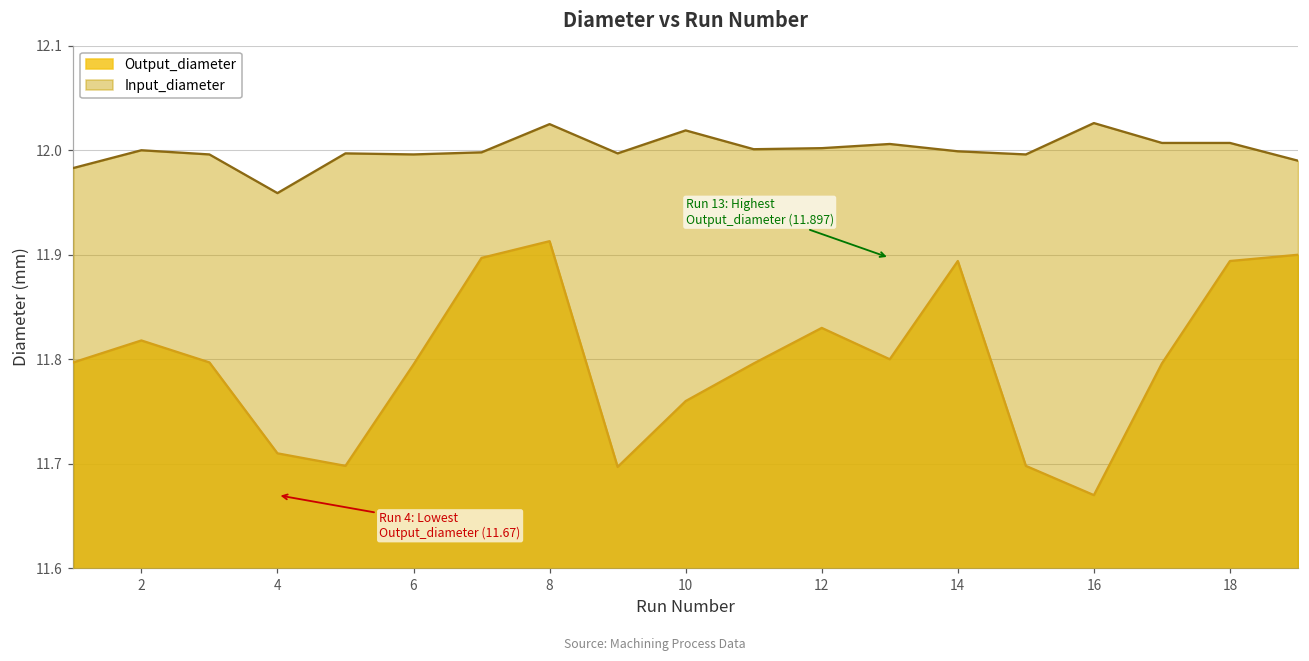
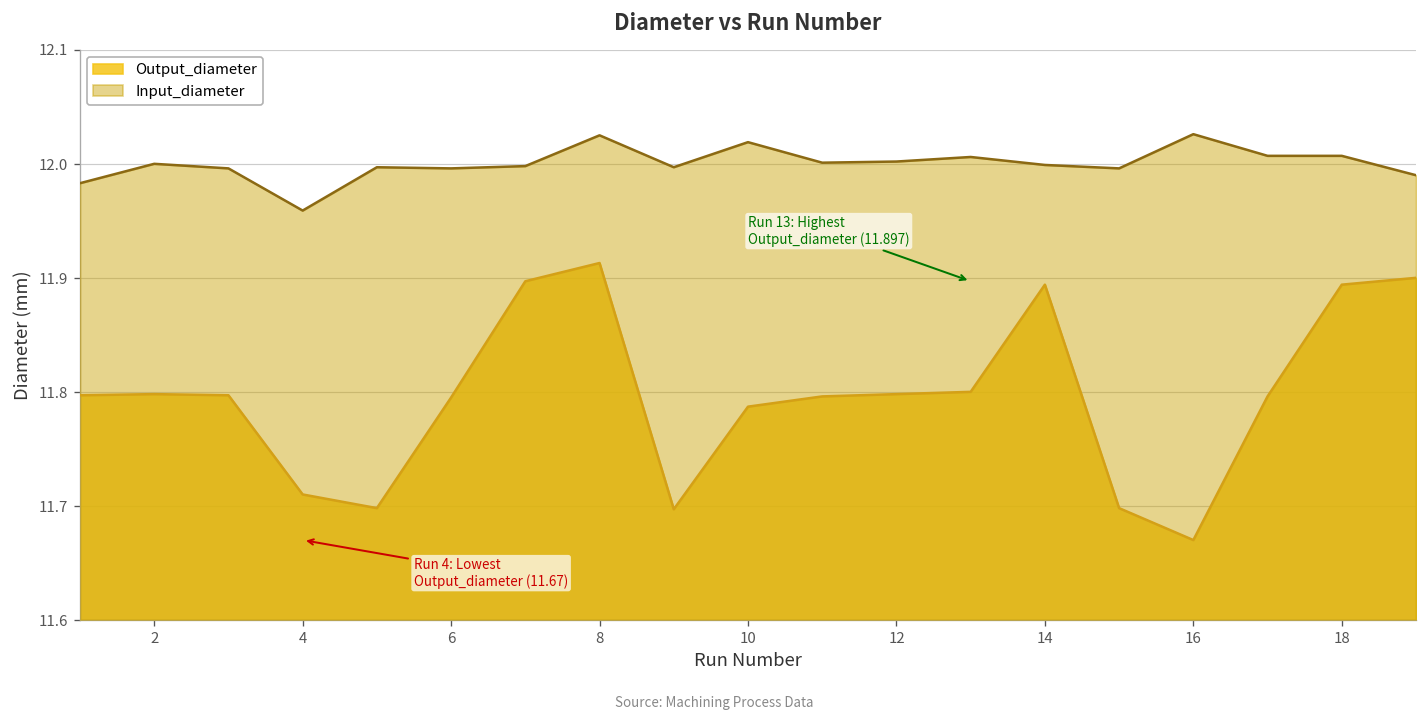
Output_diameter, 2: 11.82 -> 11.80
Output_diameter, 10: 11.76 -> 11.79
Output_diameter, 12: 11.83 -> 11.80
